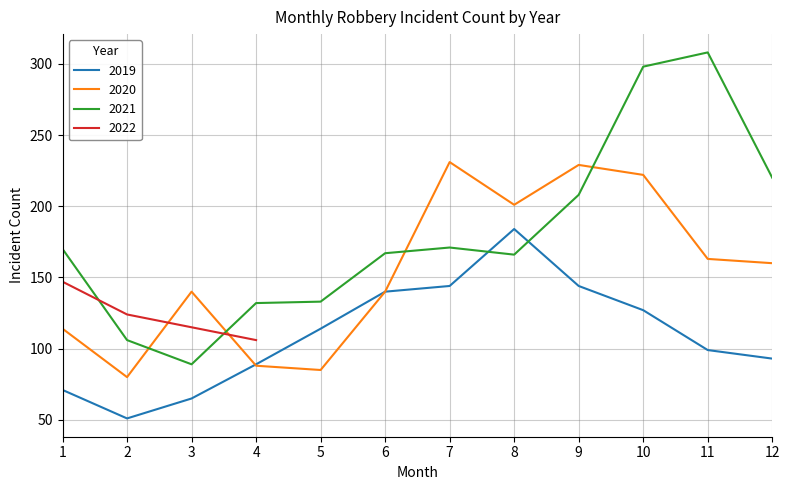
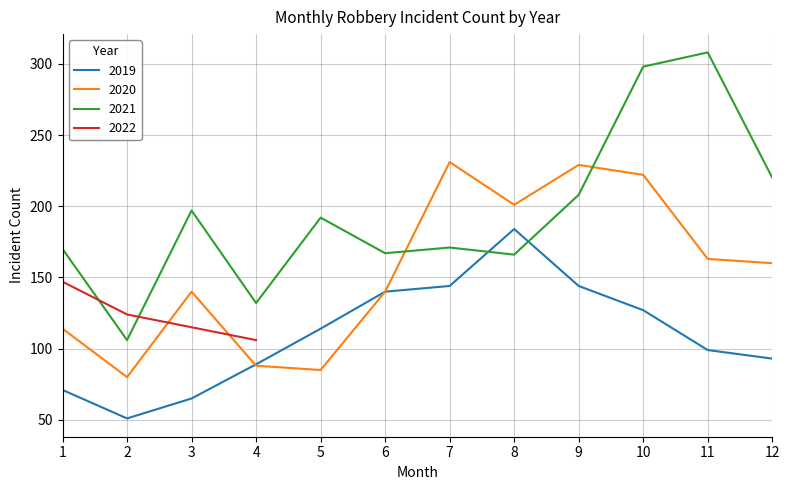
2021, 3: 89 -> 197
2021, 5: 133 -> 192
